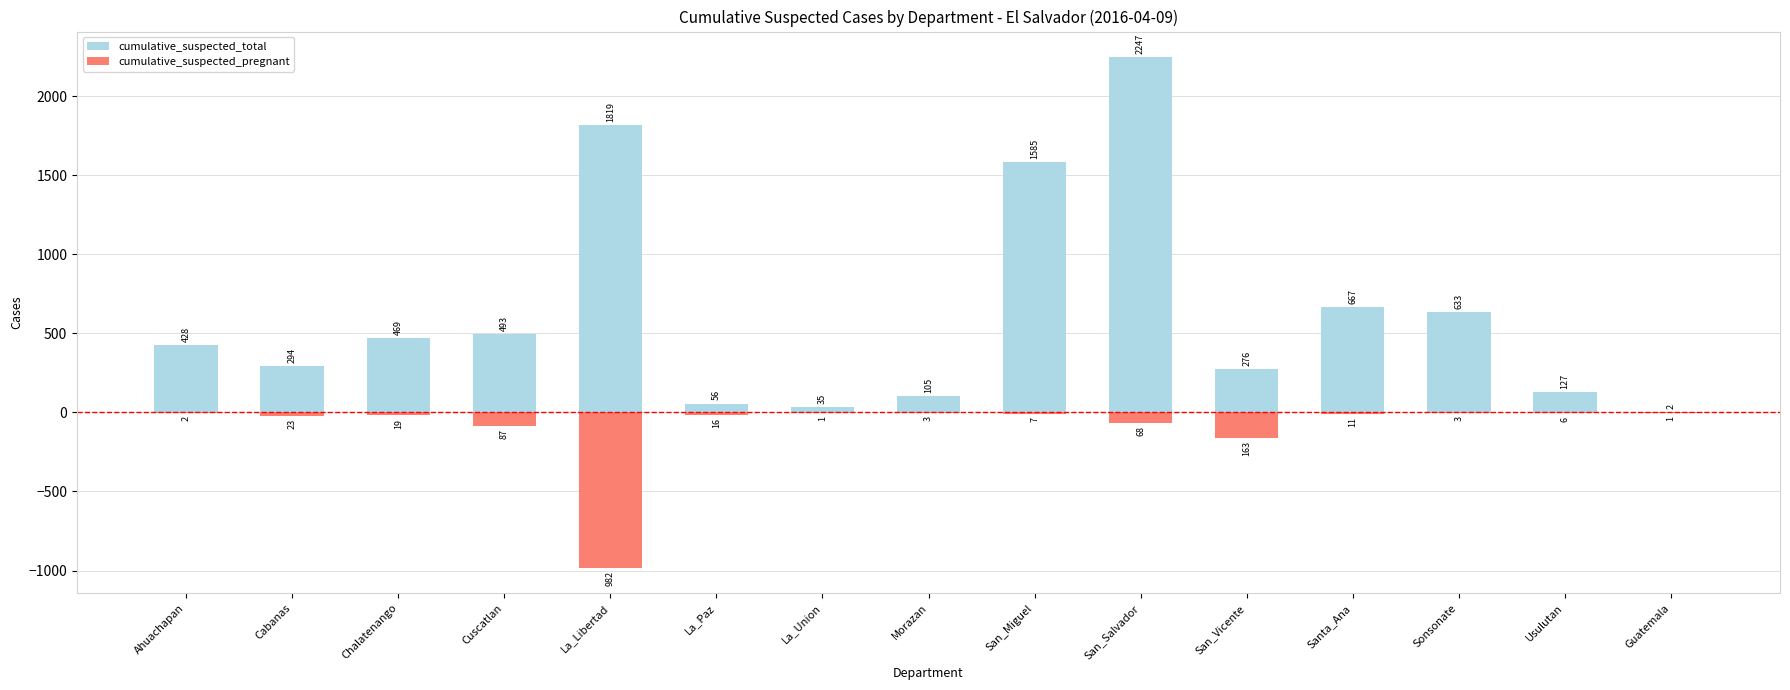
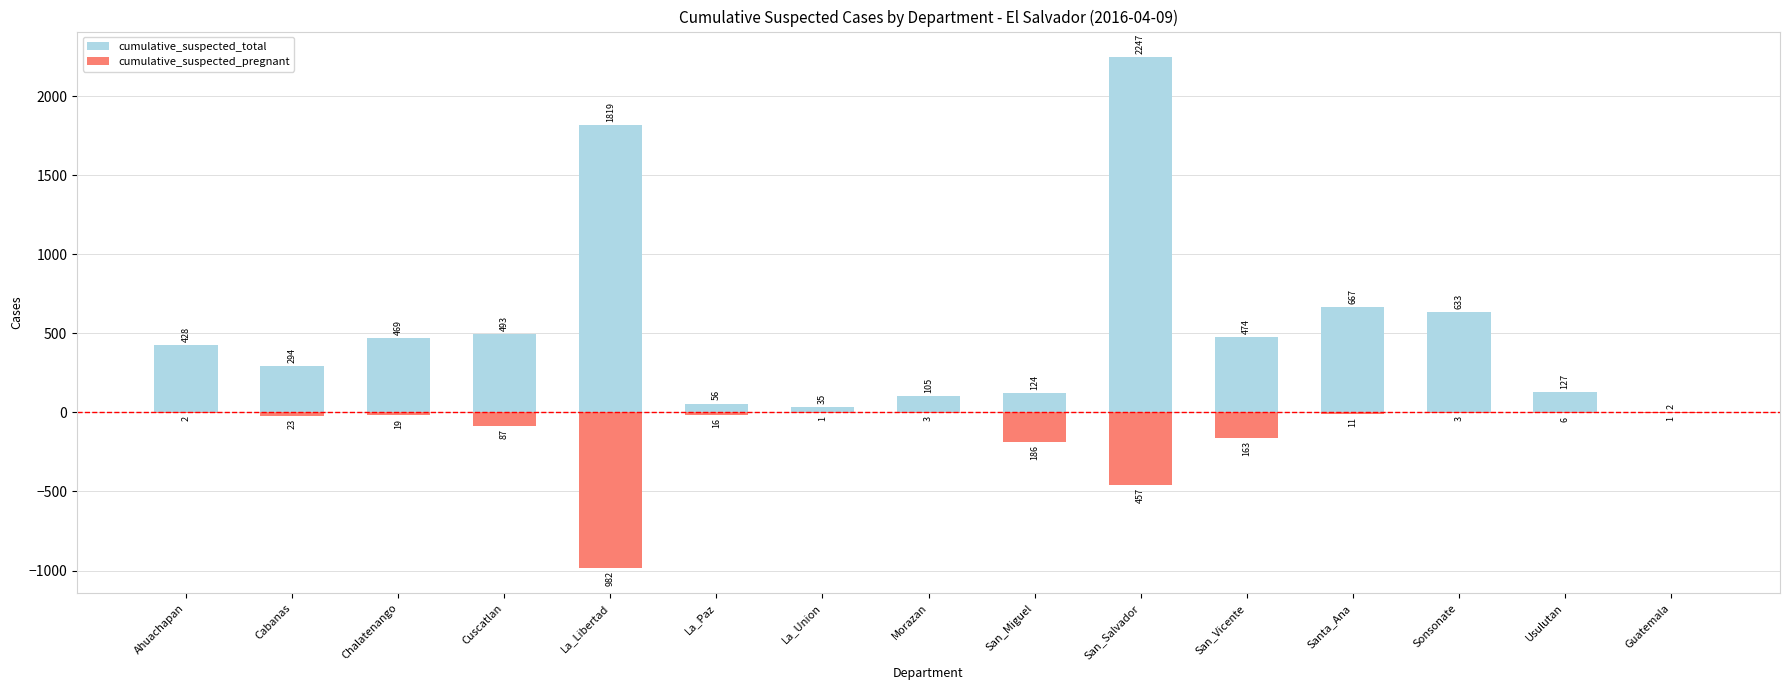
cumulative_suspected_total, San_Miguel: 1585 -> 124
cumulative_suspected_pregnant, San_Miguel: 7 -> 186
cumulative_suspected_pregnant, San_Salvador: 68 -> 457
cumulative_suspected_total, San_Vicente: 276 -> 474
